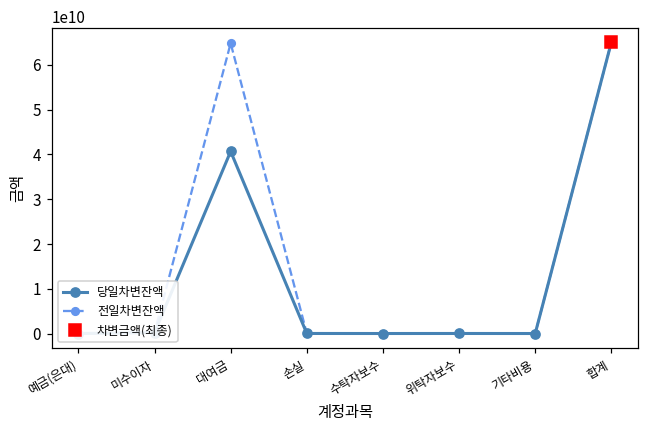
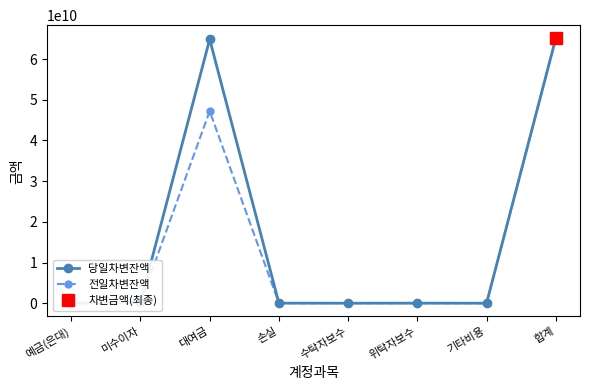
당일차변잔액, 대여금: 41000000000 -> 65000000000
전일차변잔액, 대여금: 65000000000 -> 47000000000
